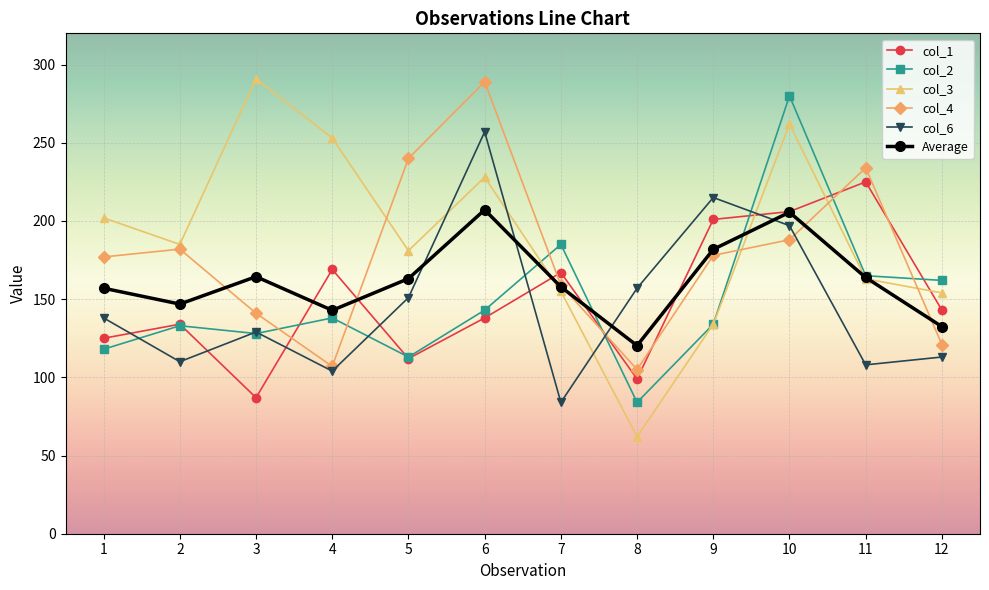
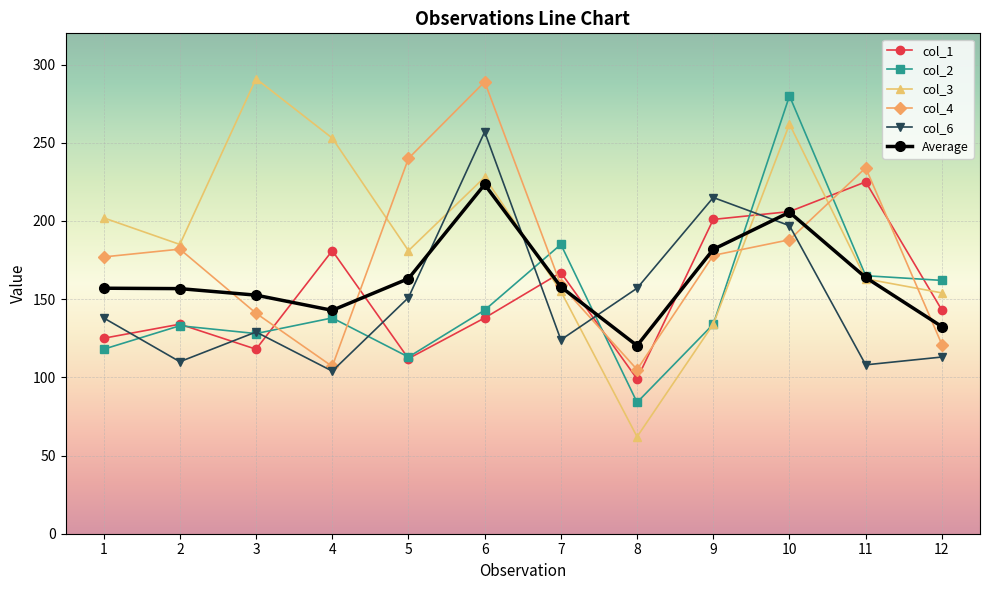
Average, 2: 147 -> 157
col_1, 3: 87 -> 118
Average, 3: 164 -> 153
col_1, 4: 169 -> 181
Average, 6: 207 -> 223
col_6, 7: 84 -> 124
